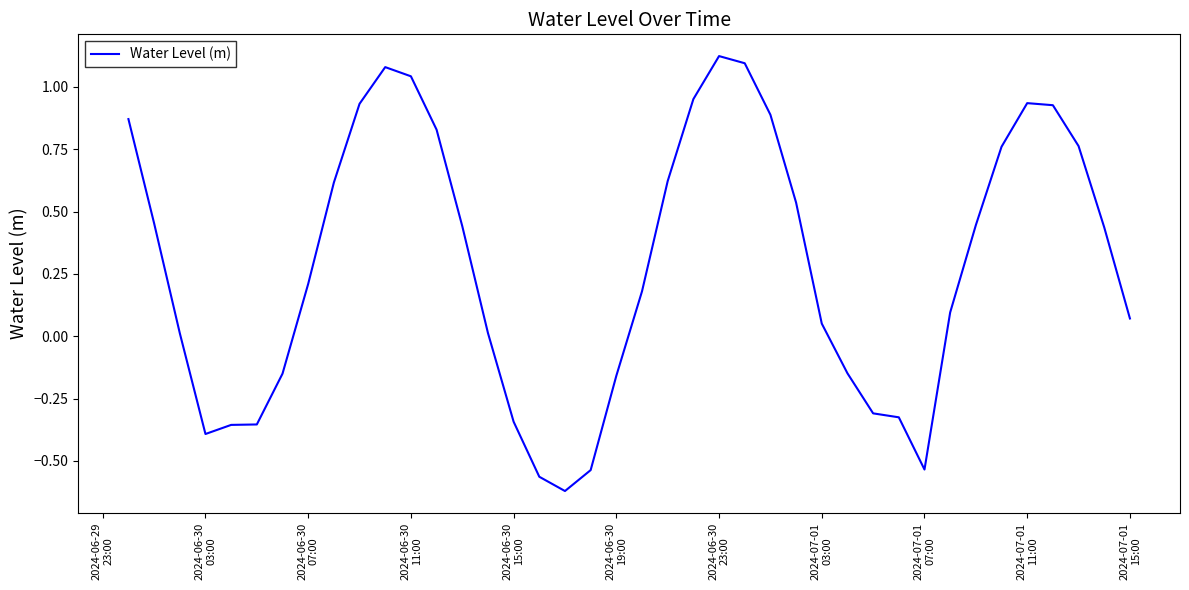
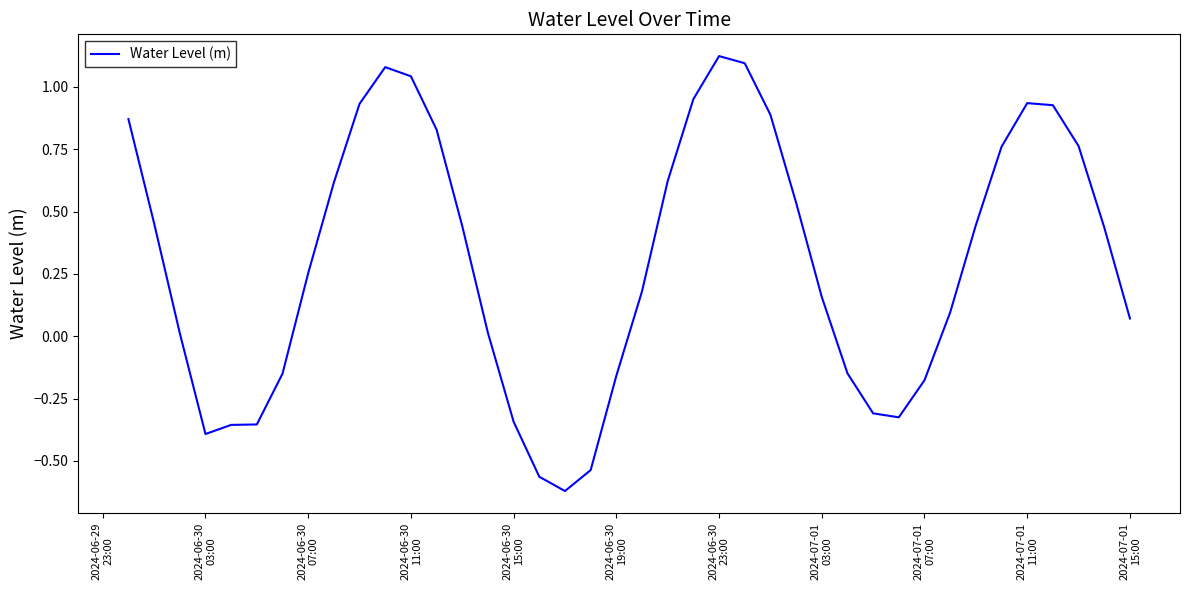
2024-06-30 07:00: 0.21 -> 0.25
2024-07-01 03:00: 0.05 -> 0.16
2024-07-01 07:00: -0.53 -> -0.18
